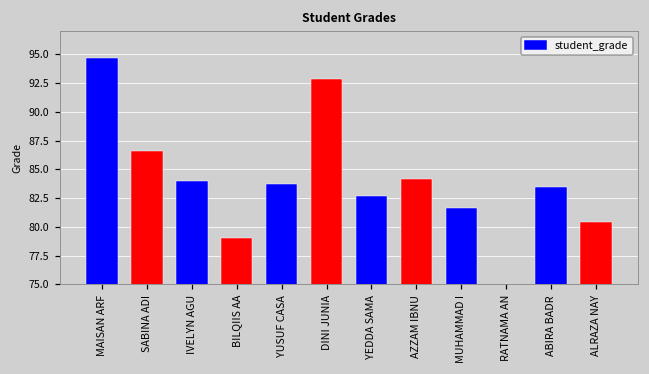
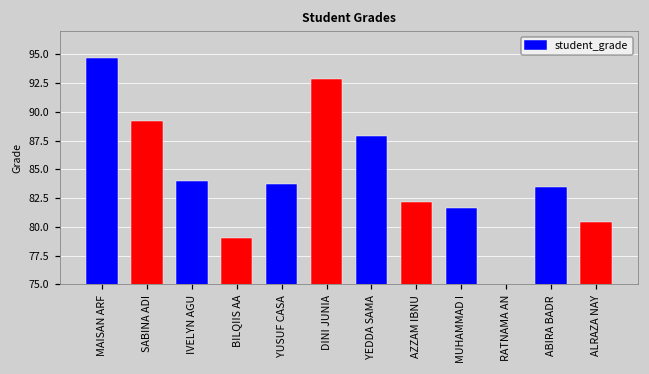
SABINA ADI: 86.6 -> 89.2
YEDDA SAMA: 82.6 -> 87.9
AZZAM IBNU: 84.1 -> 82.2
